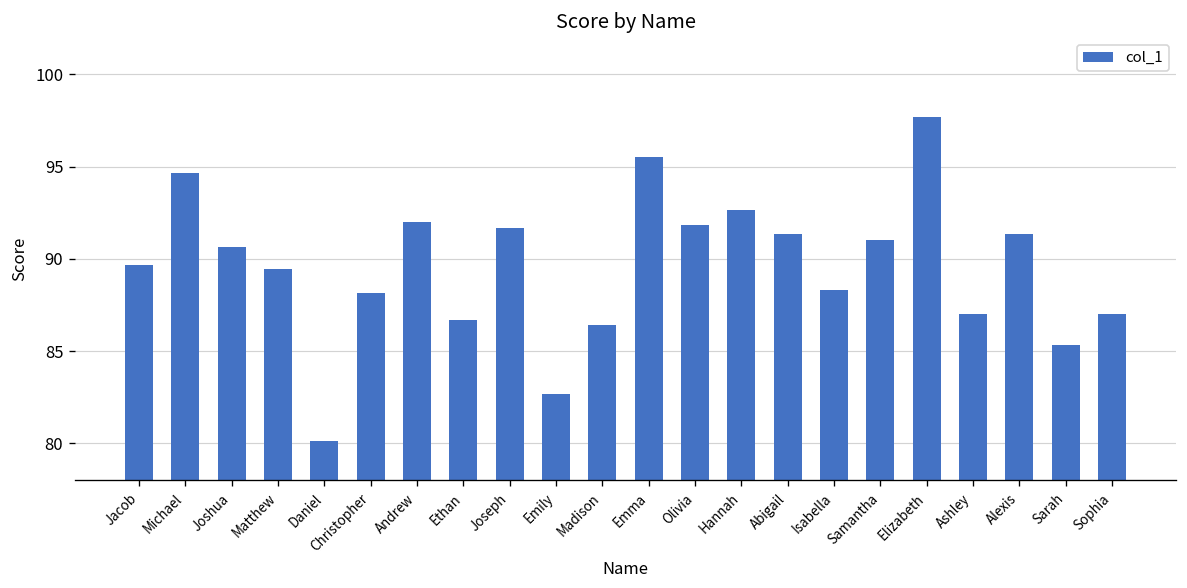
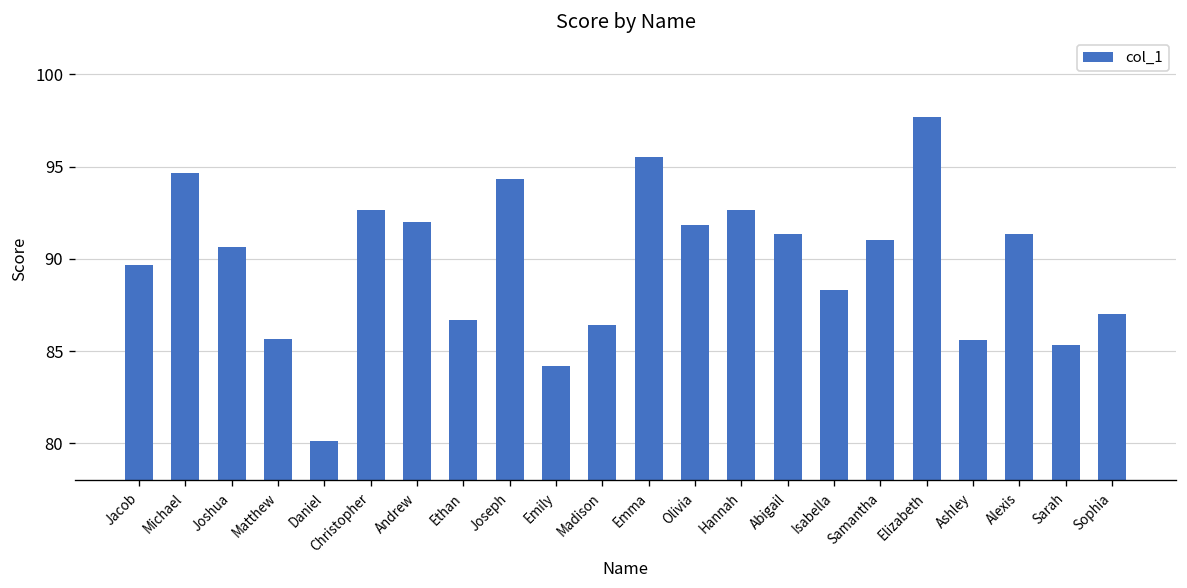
Matthew: 89.4 -> 85.7
Christopher: 88.2 -> 92.7
Joseph: 91.7 -> 94.4
Emily: 82.7 -> 84.2
Ashley: 87.0 -> 85.6
